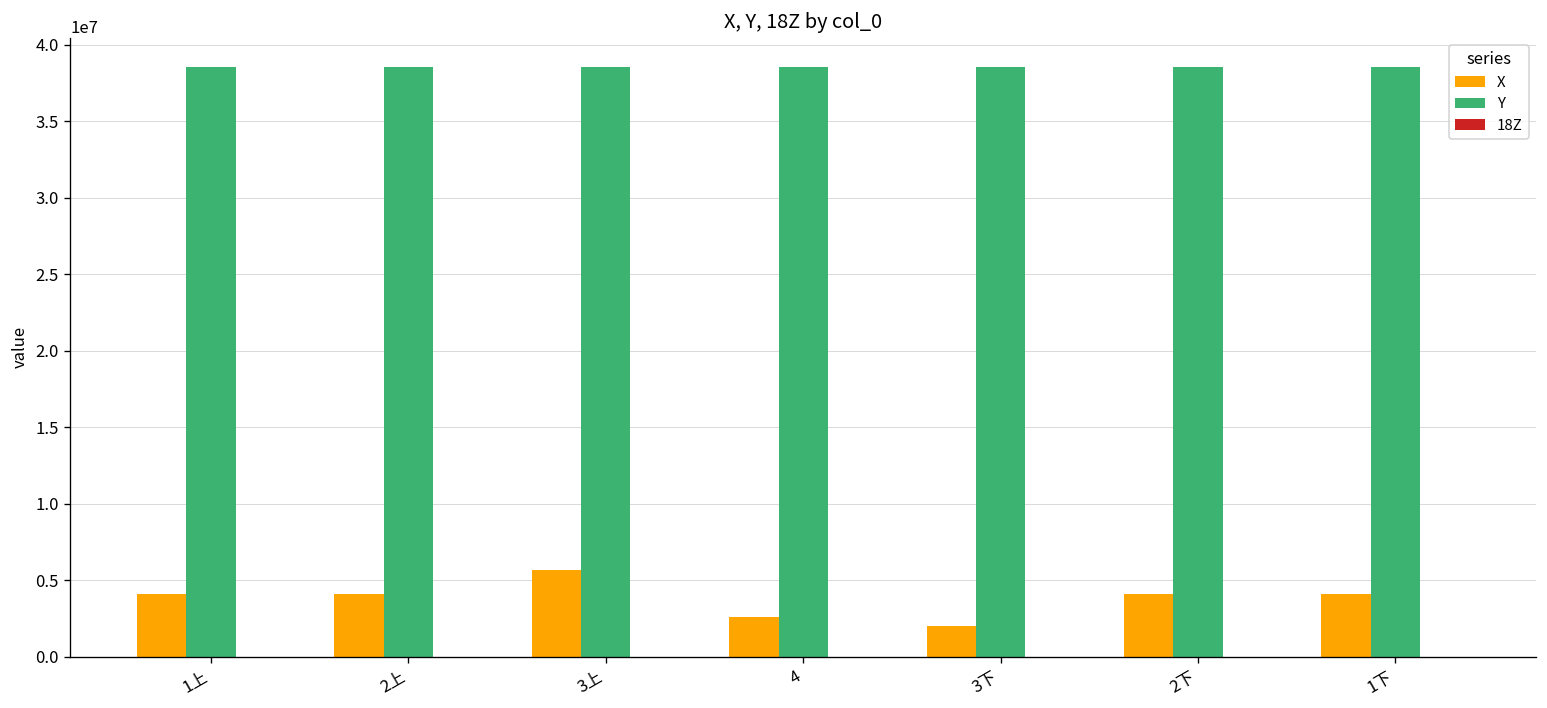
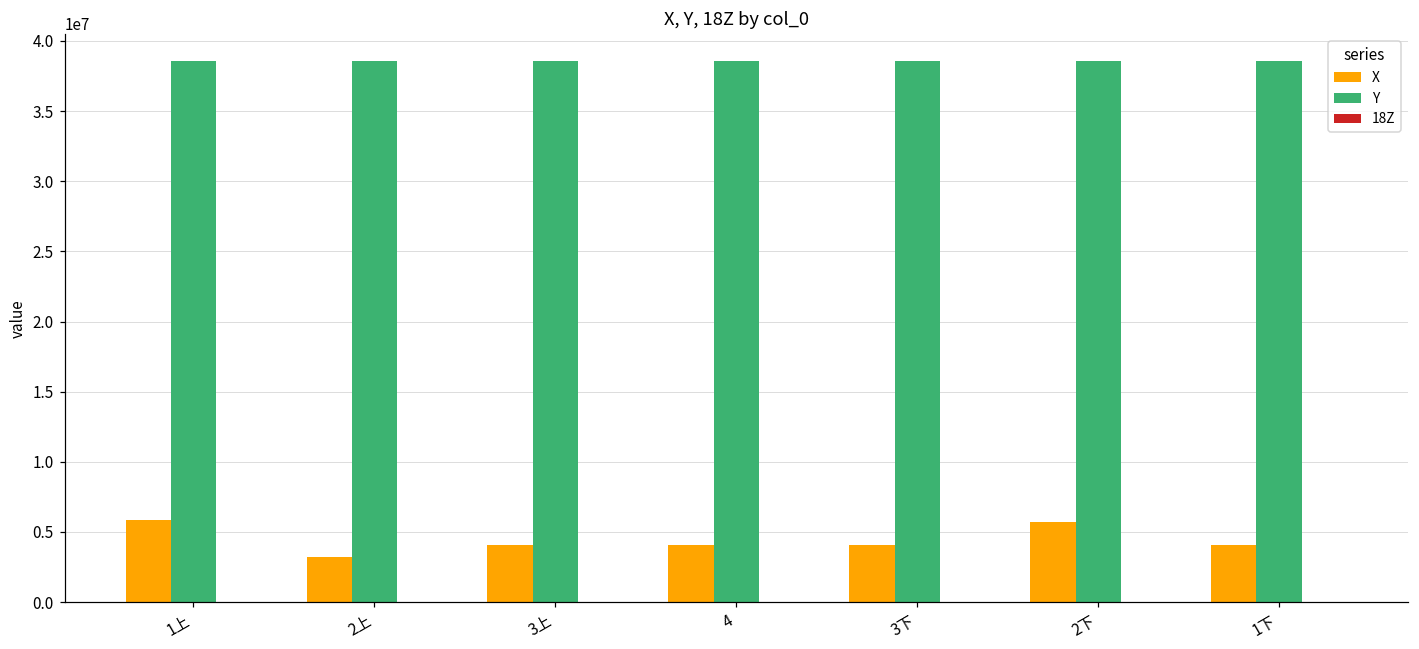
X, 1上: 4100000 -> 5900000
X, 2上: 4100000 -> 3200000
X, 3上: 5700000 -> 4100000
X, 4: 2600000 -> 4100000
X, 3下: 2000000 -> 4100000
X, 2下: 4100000 -> 5700000
